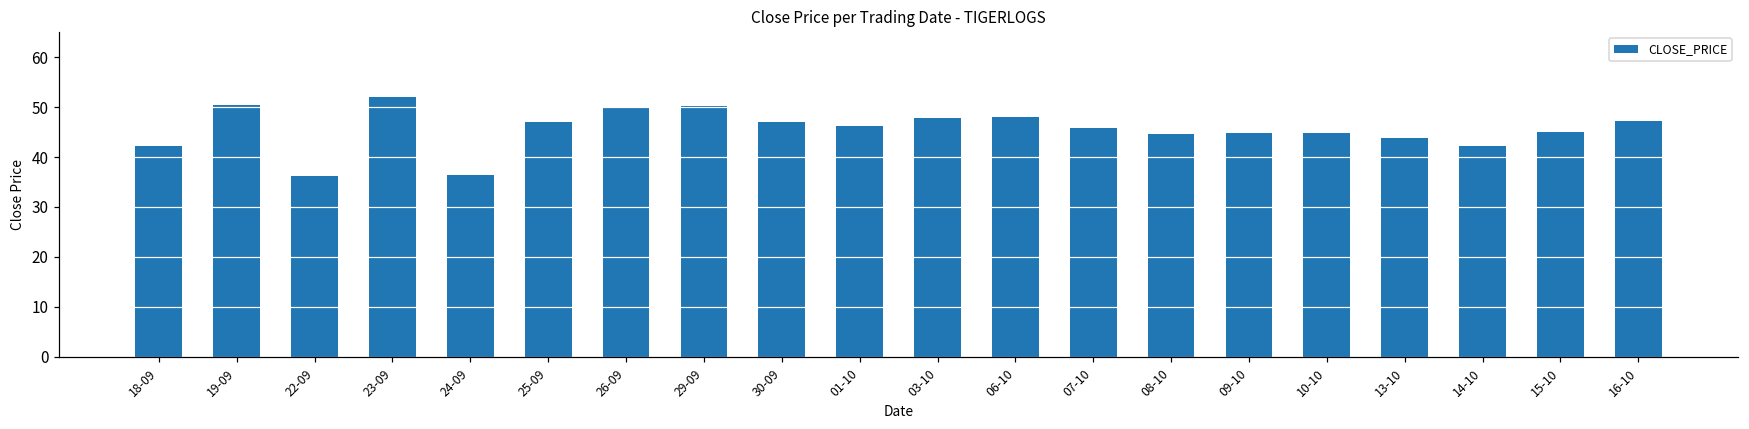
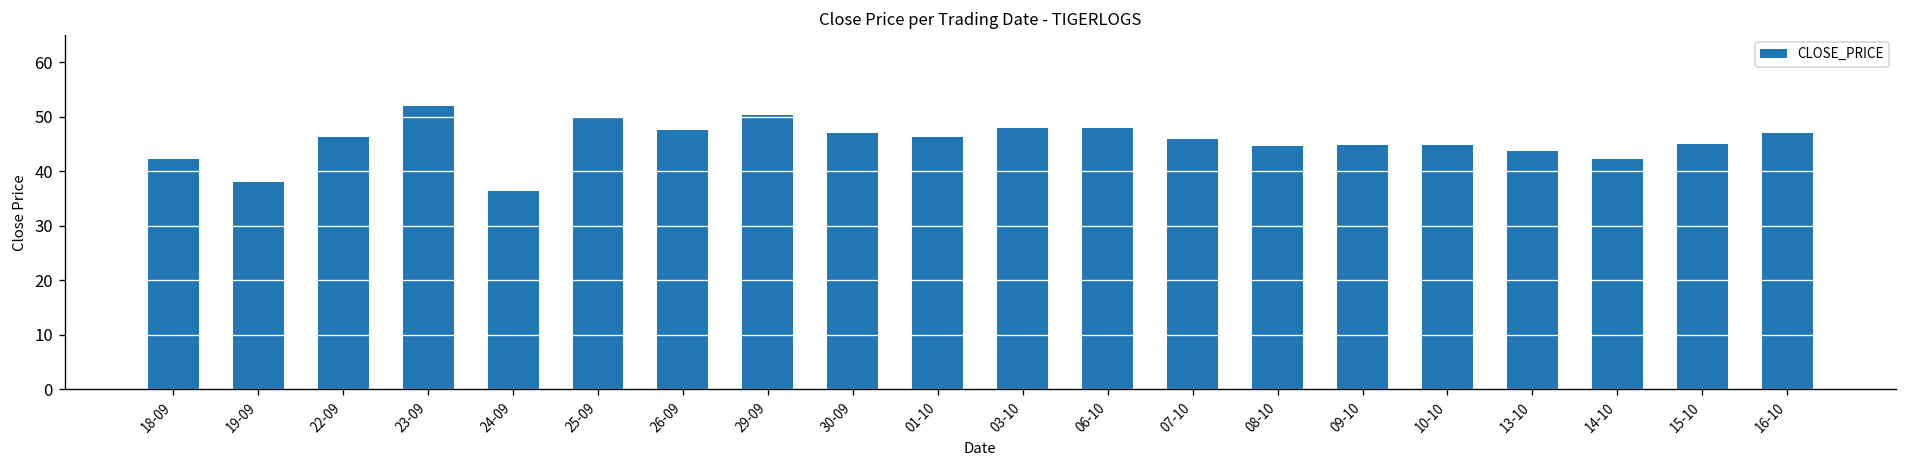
19-09: 50 -> 38
22-09: 36 -> 46
25-09: 47 -> 50
26-09: 50 -> 48
